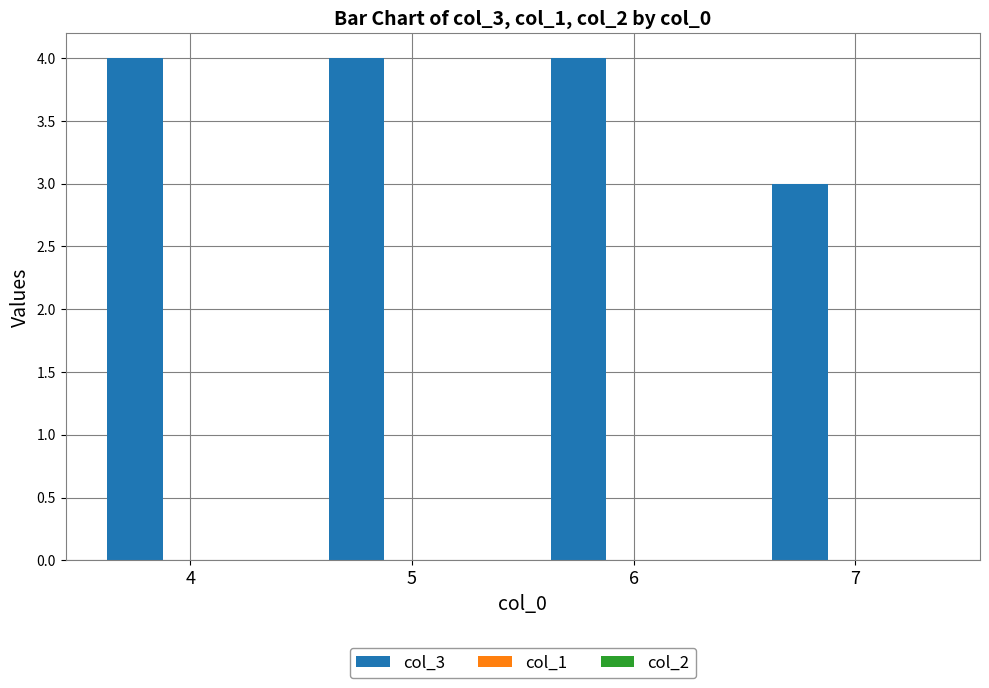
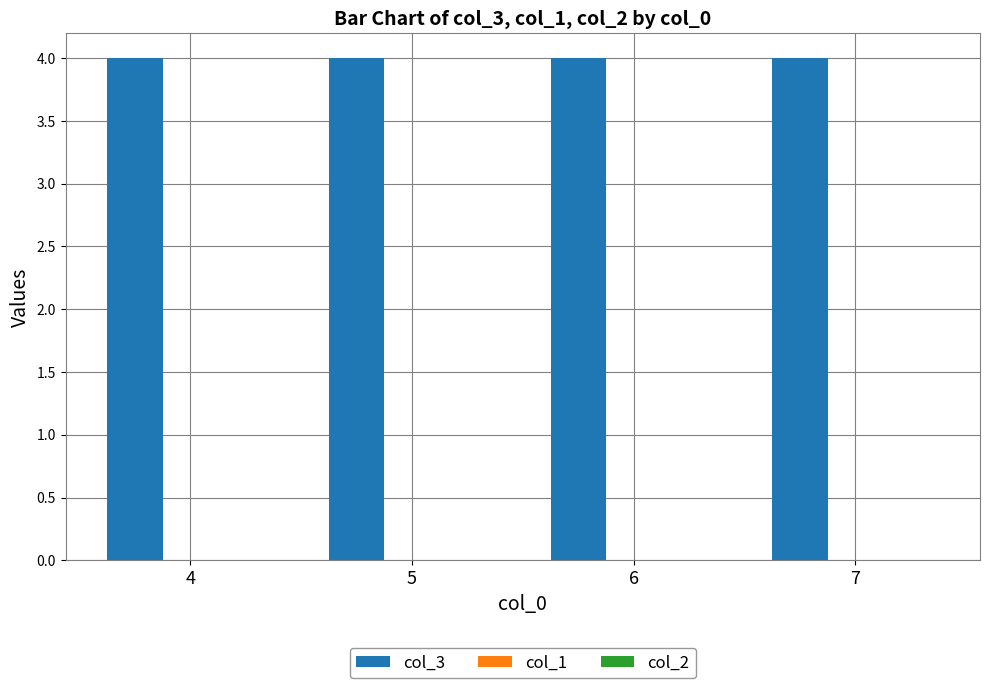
col_3, 7: 3 -> 4
